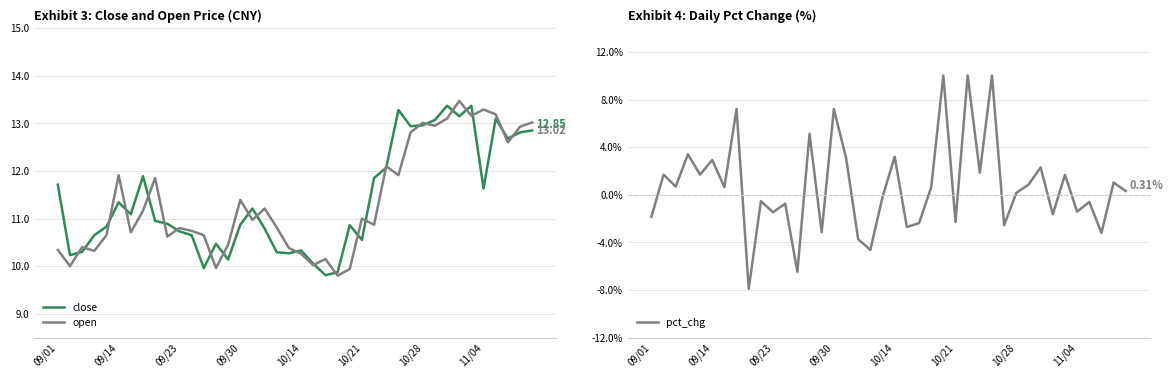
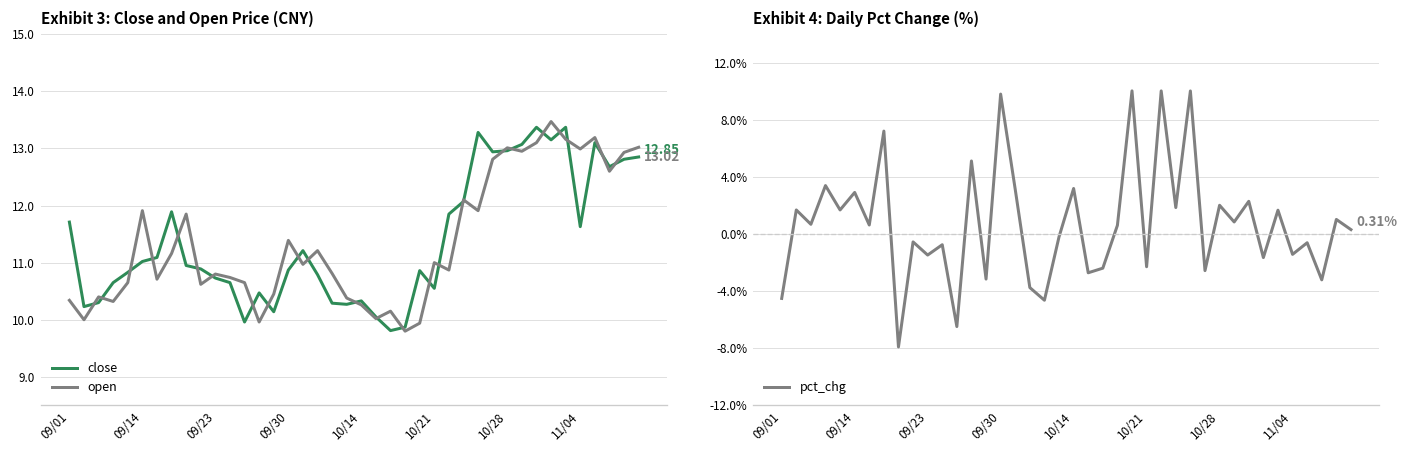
Exhibit 3: Close and Open Price (CNY), close, 09/14: 11.3 -> 11.0
Exhibit 3: Close and Open Price (CNY), open, 11/04: 13.3 -> 13.0
Exhibit 4: Daily Pct Change (%), 09/01: -1.9% -> -4.5%
Exhibit 4: Daily Pct Change (%), 09/30: 7.2% -> 9.8%
Exhibit 4: Daily Pct Change (%), 10/28: 0.2% -> 2.0%
